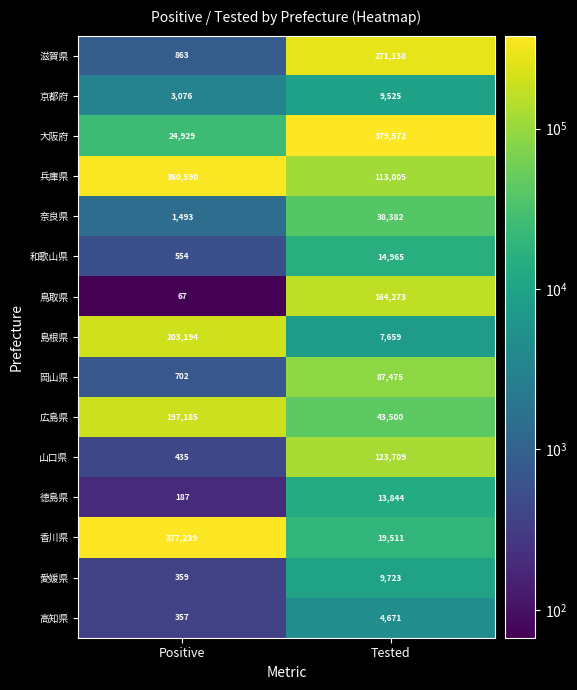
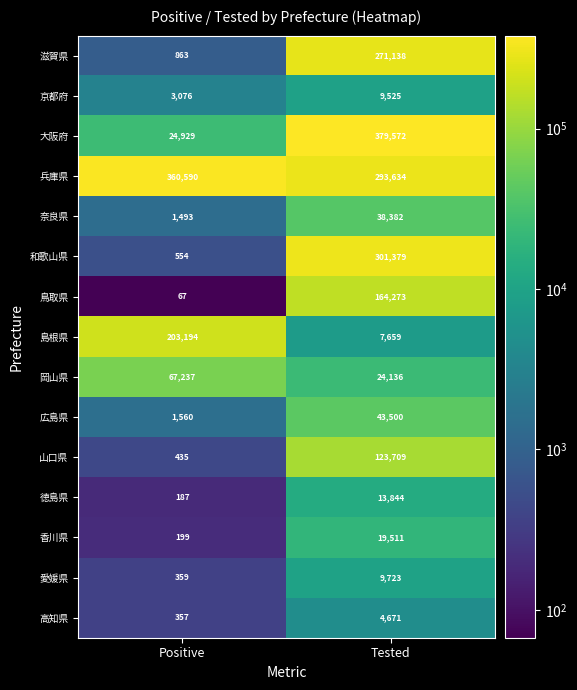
兵庫県, Tested: 113,005 -> 293,634
和歌山県, Tested: 14,965 -> 301,379
岡山県, Positive: 702 -> 67,237
岡山県, Tested: 87,475 -> 24,136
広島県, Positive: 197,185 -> 1,560
香川県, Positive: 377,239 -> 199
